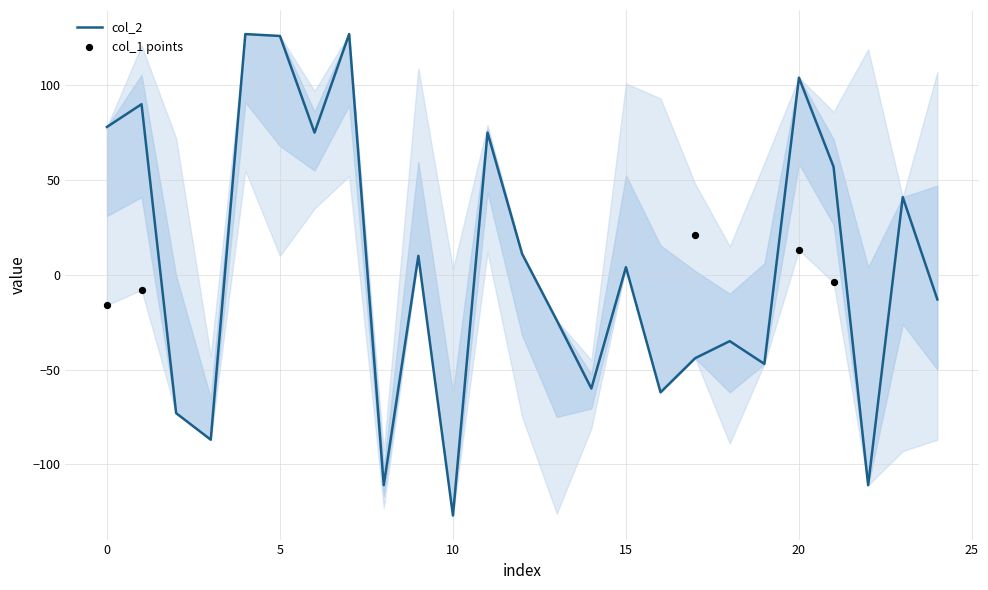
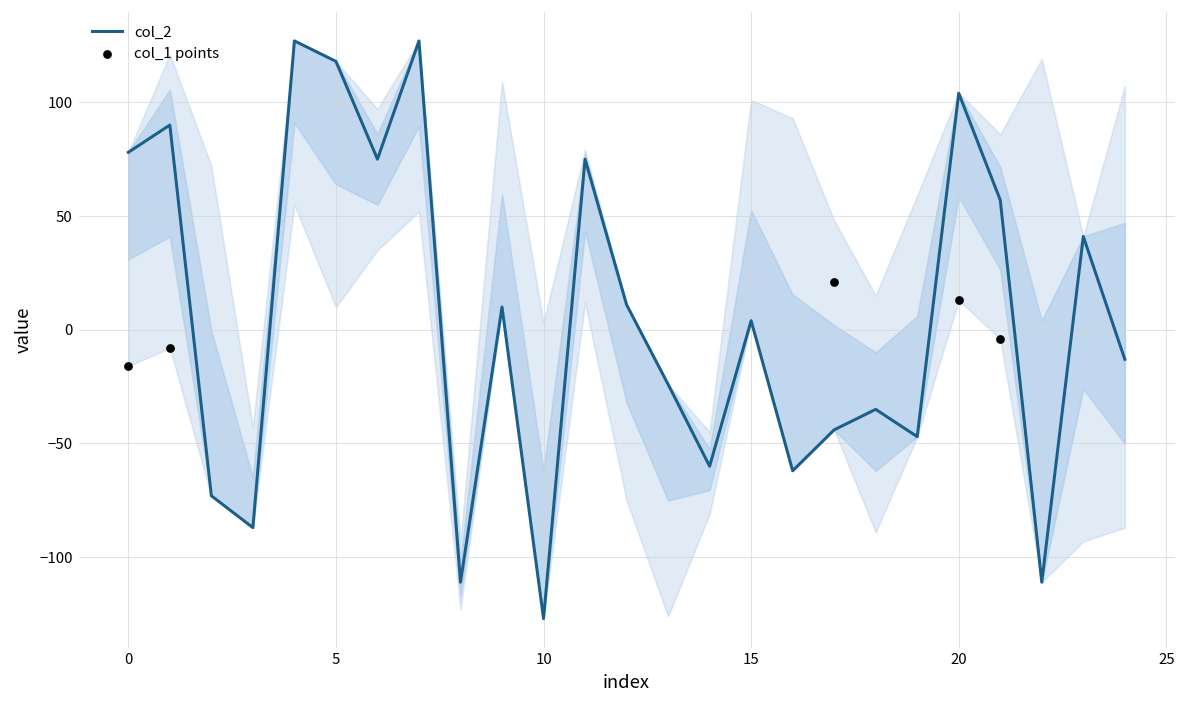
col_2, 5: 126 -> 118
